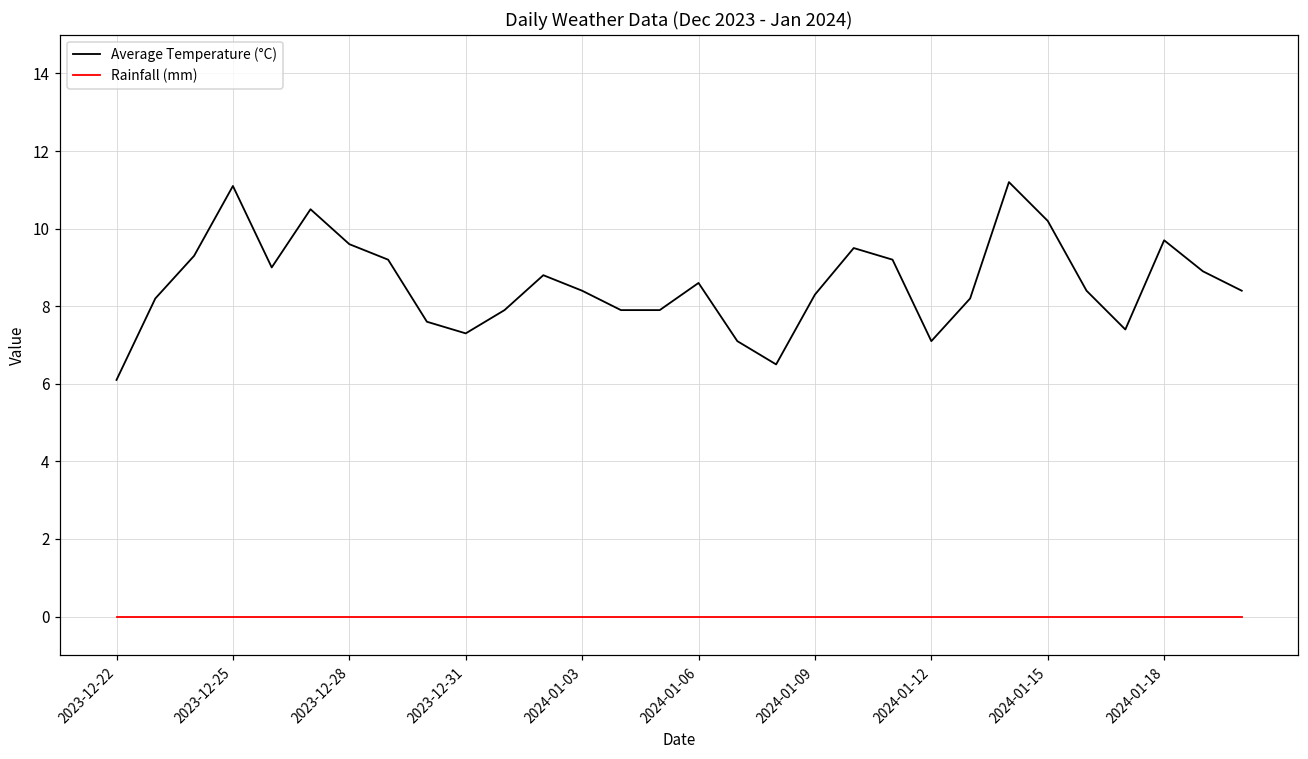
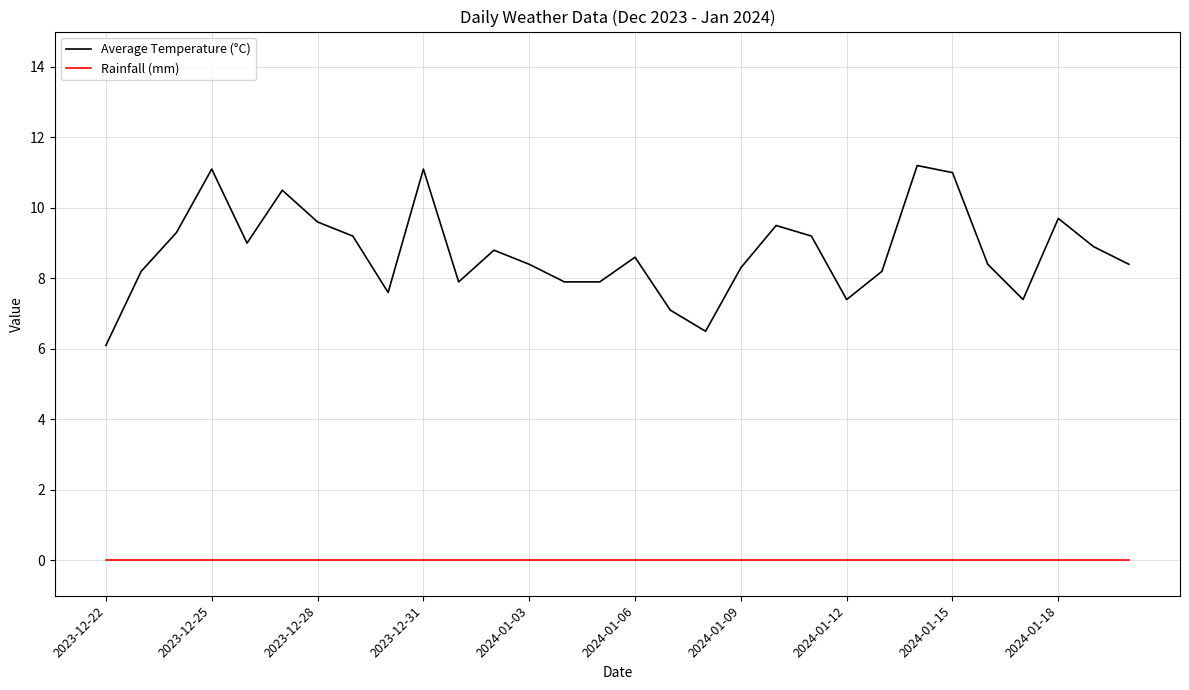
Average Temperature (°C), 2023-12-31: 7.3 -> 11.1
Average Temperature (°C), 2024-01-12: 7.1 -> 7.4
Average Temperature (°C), 2024-01-15: 10.2 -> 11.0
